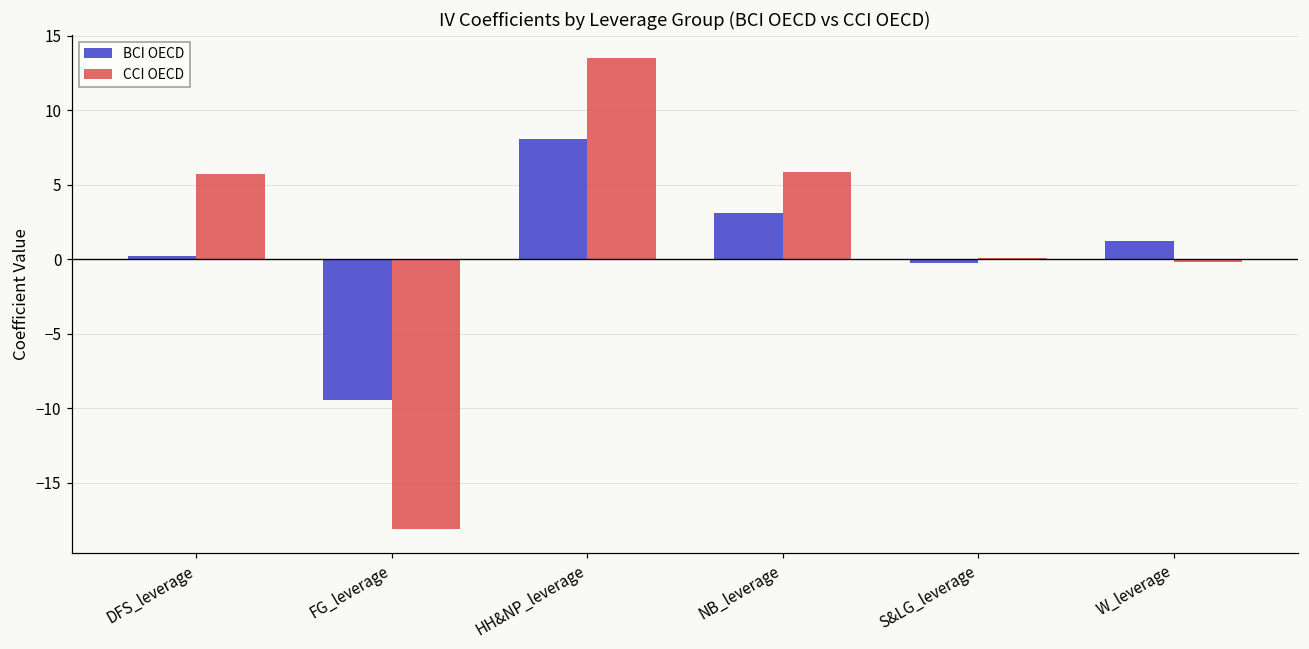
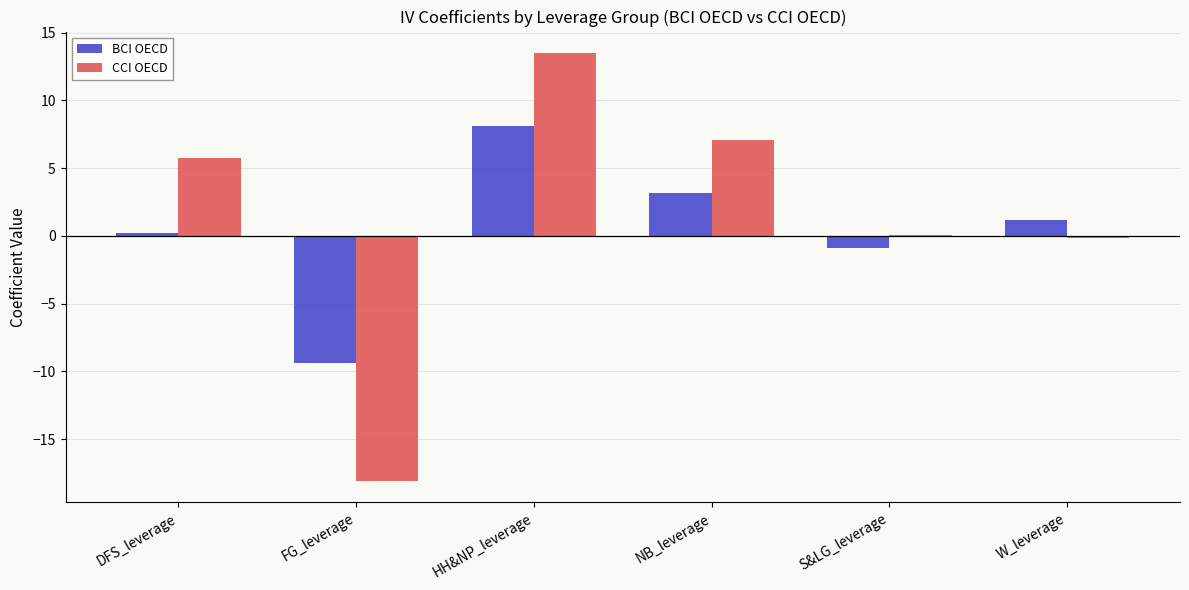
CCI OECD, NB_leverage: 5.8 -> 7.0
BCI OECD, S&LG_leverage: -0.3 -> -0.9
